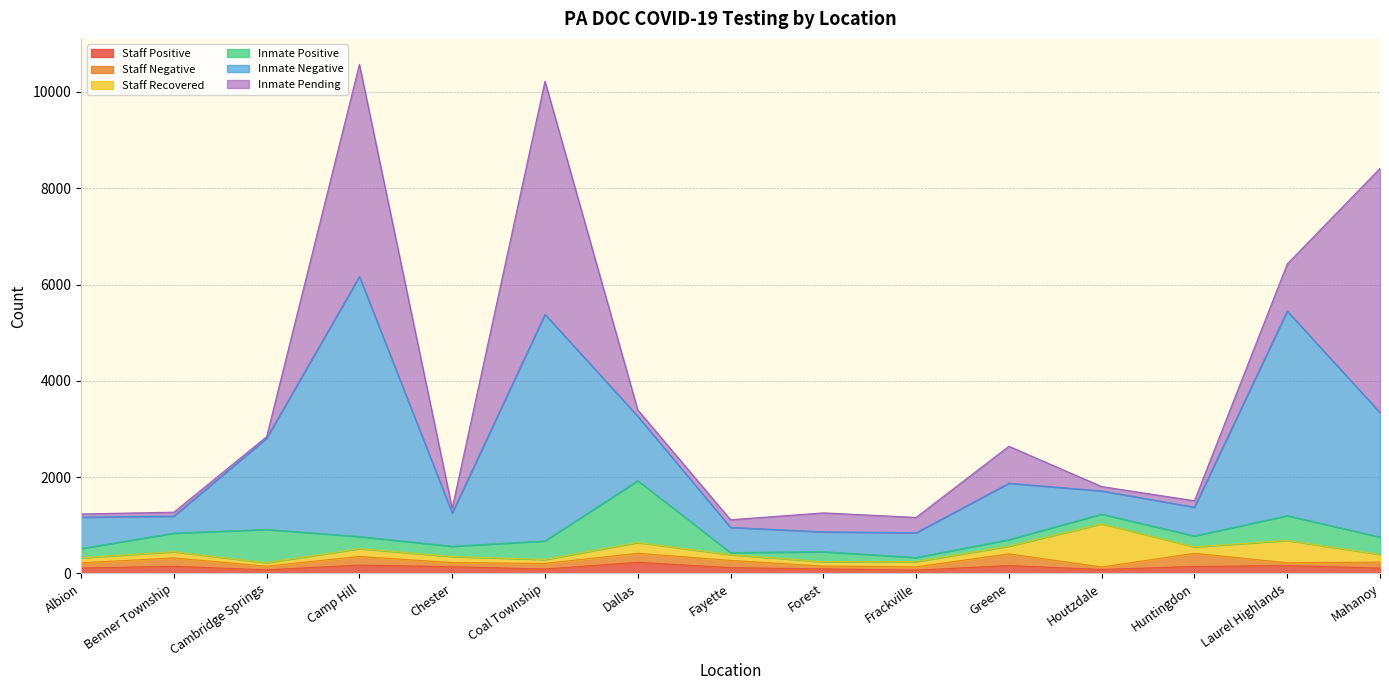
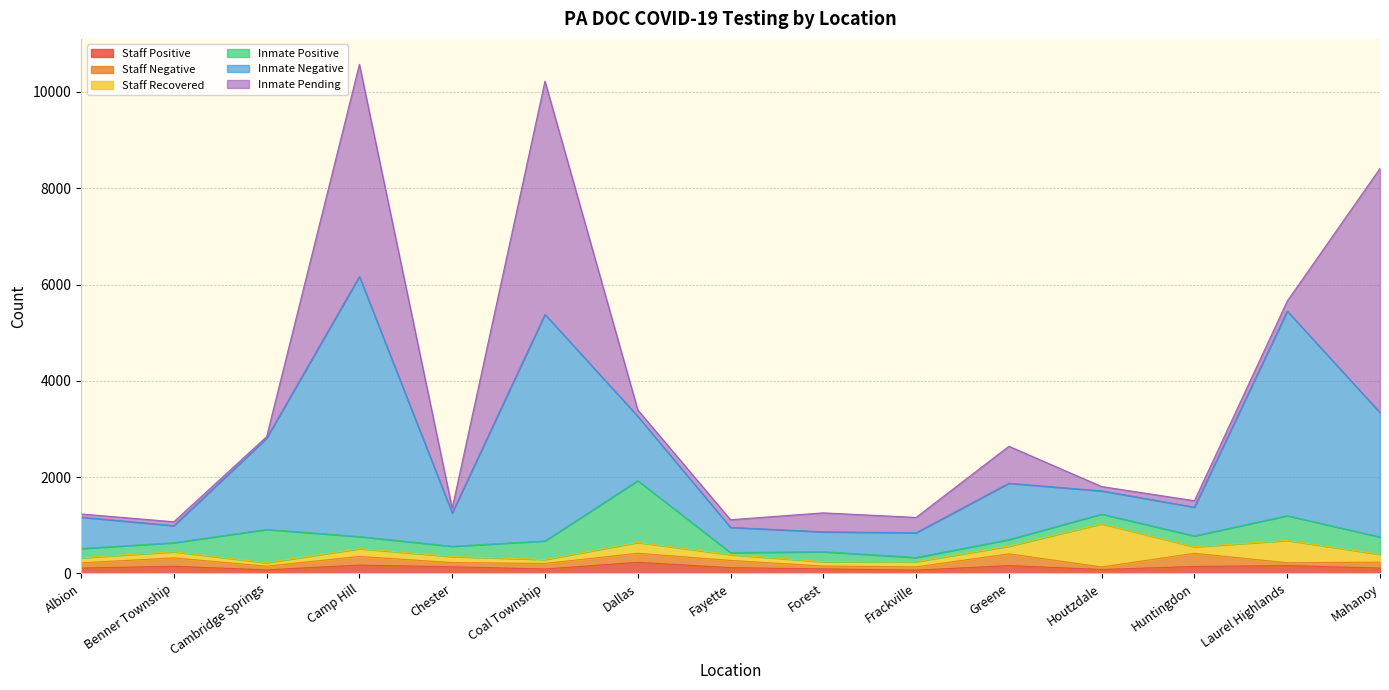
Inmate Positive, Benner Township: 400 -> 200
Inmate Pending, Laurel Highlands: 1000 -> 200
